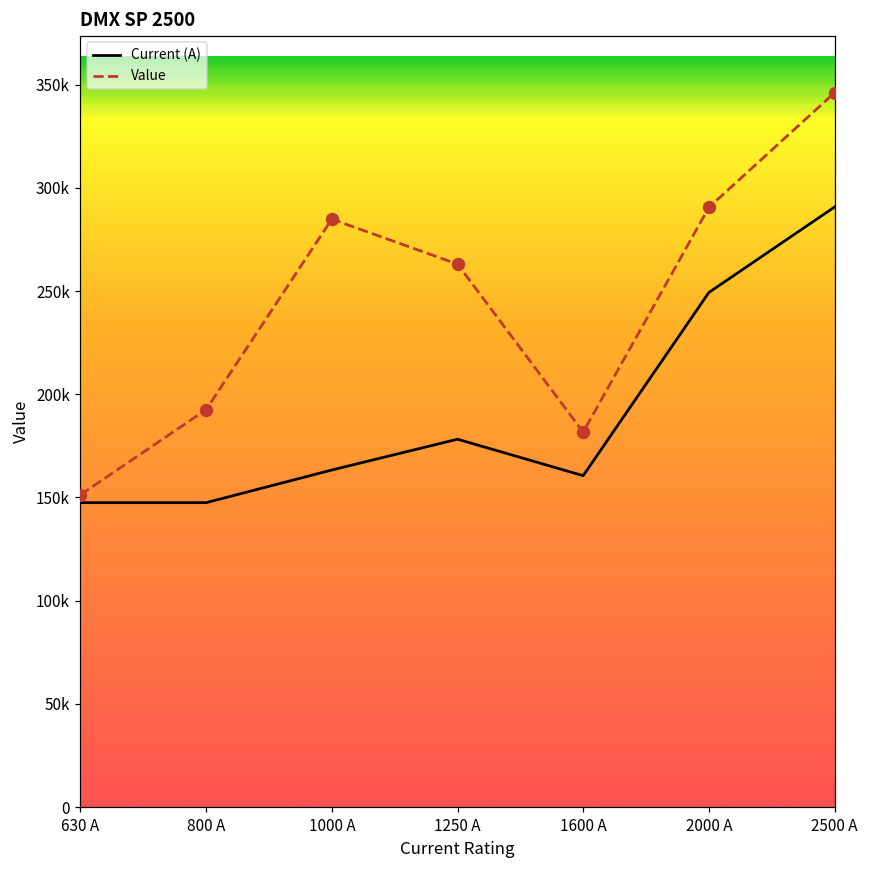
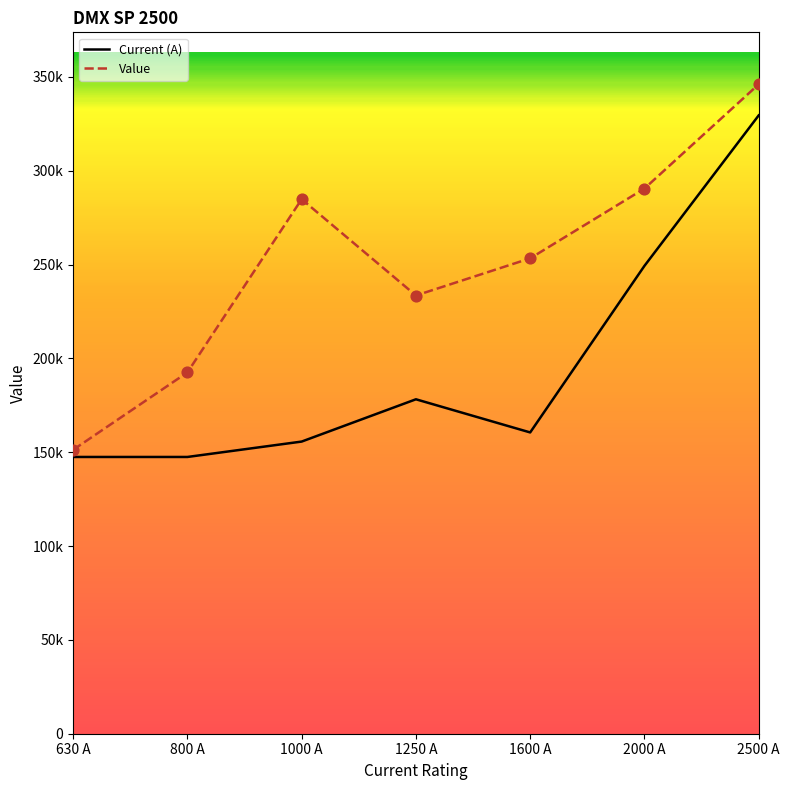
Current (A), 1000 A: 163000 -> 156000
Value, 1250 A: 263000 -> 234000
Value, 1600 A: 182000 -> 253000
Current (A), 2500 A: 291000 -> 329000
